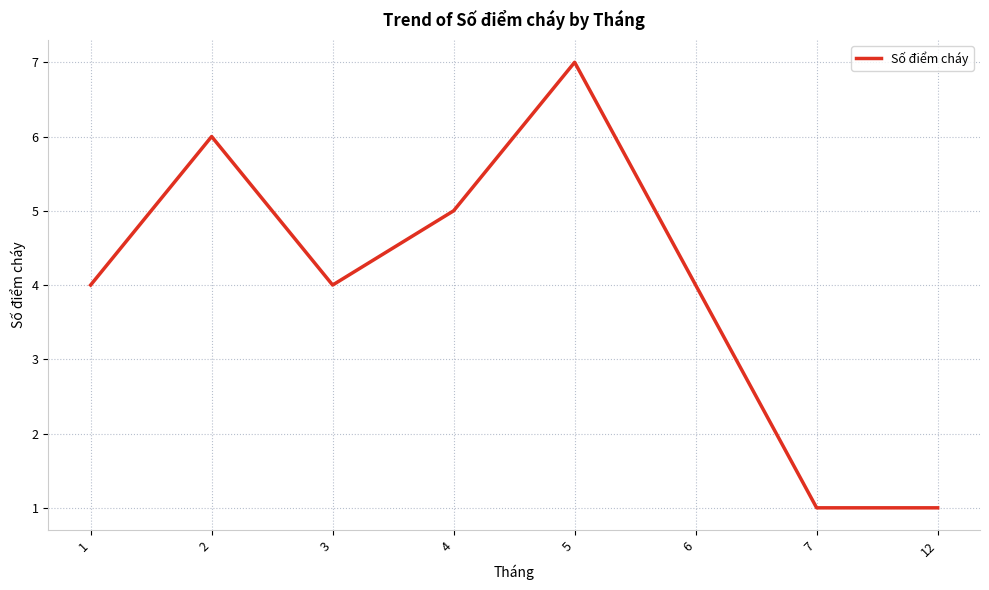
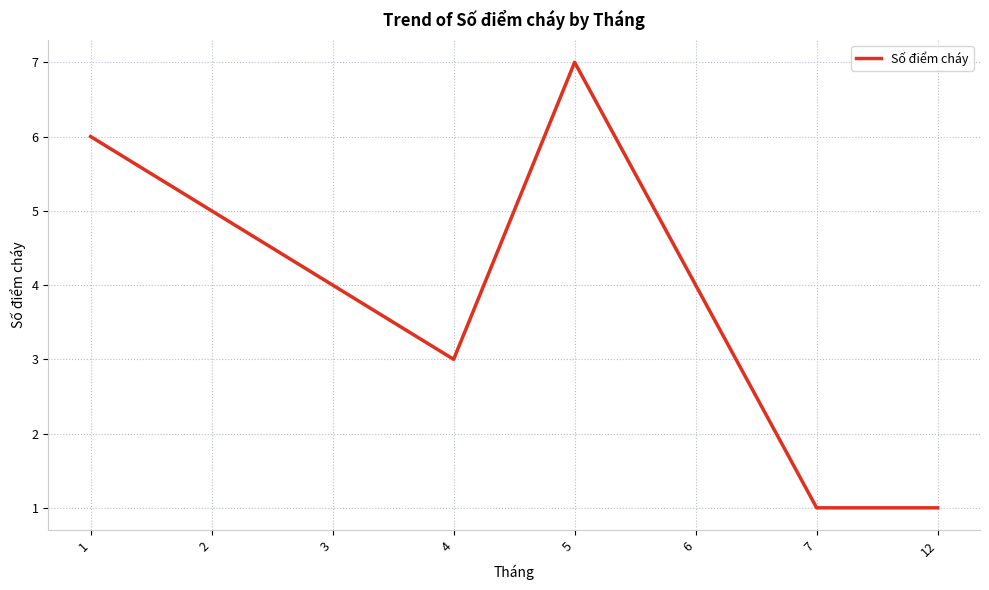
1: 4 -> 6
2: 6 -> 5
4: 5 -> 3
